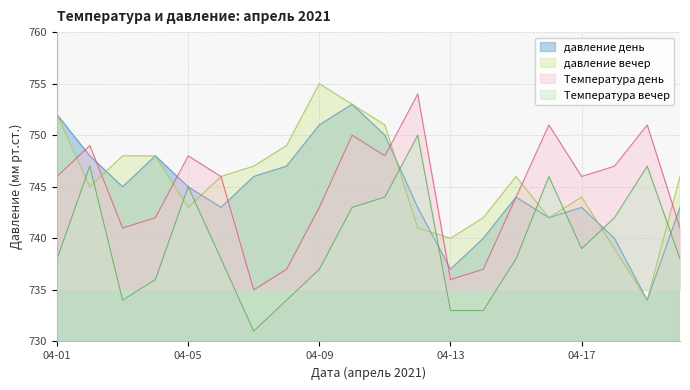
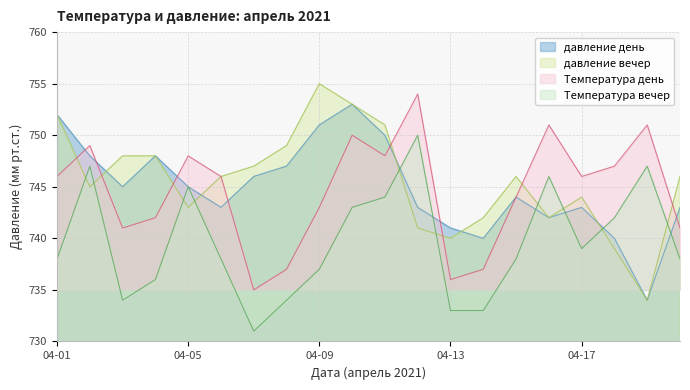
давление день, 04-13: 737 -> 741
